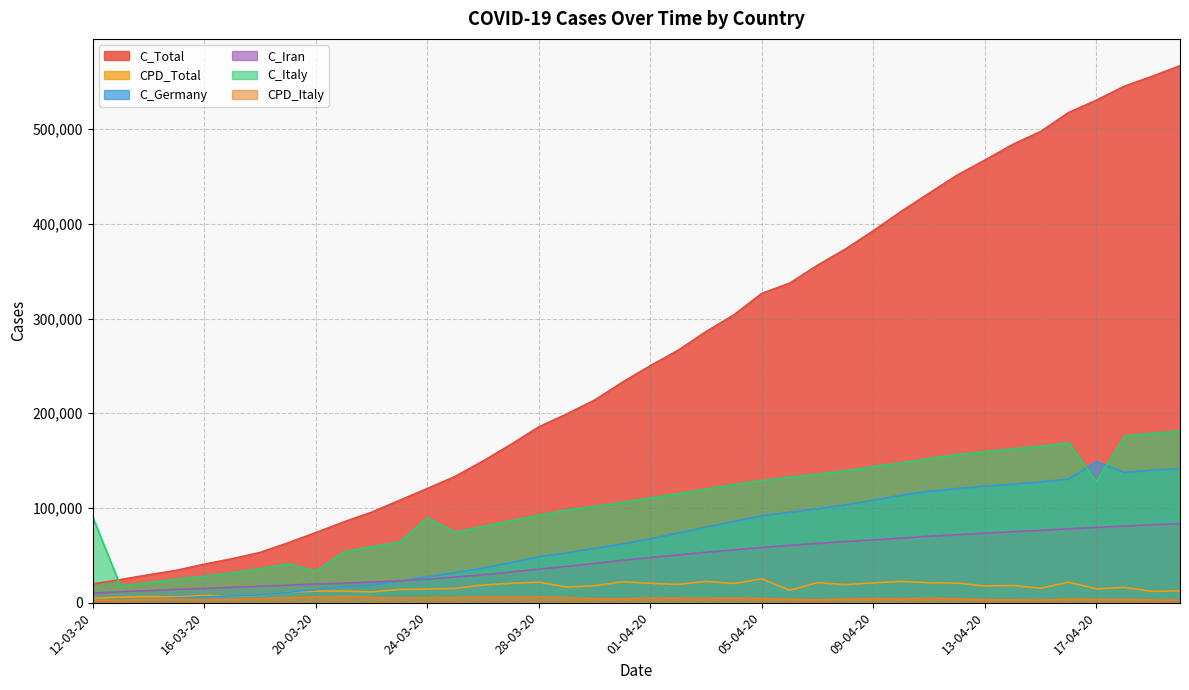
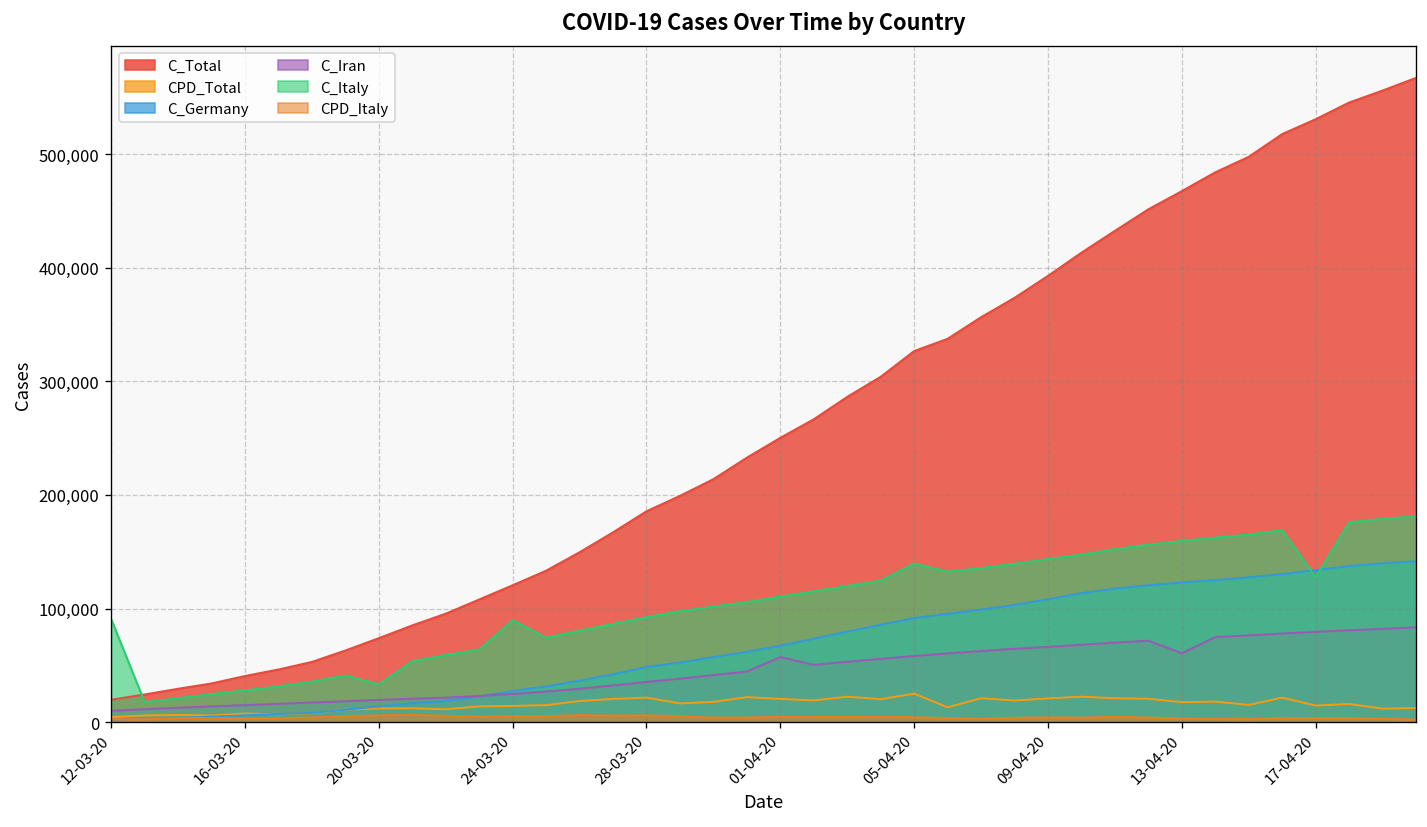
C_Iran, 01-04-20: 50,000 -> 60,000
C_Italy, 05-04-20: 130,000 -> 140,000
C_Iran, 13-04-20: 70,000 -> 60,000
C_Germany, 17-04-20: 150,000 -> 130,000
